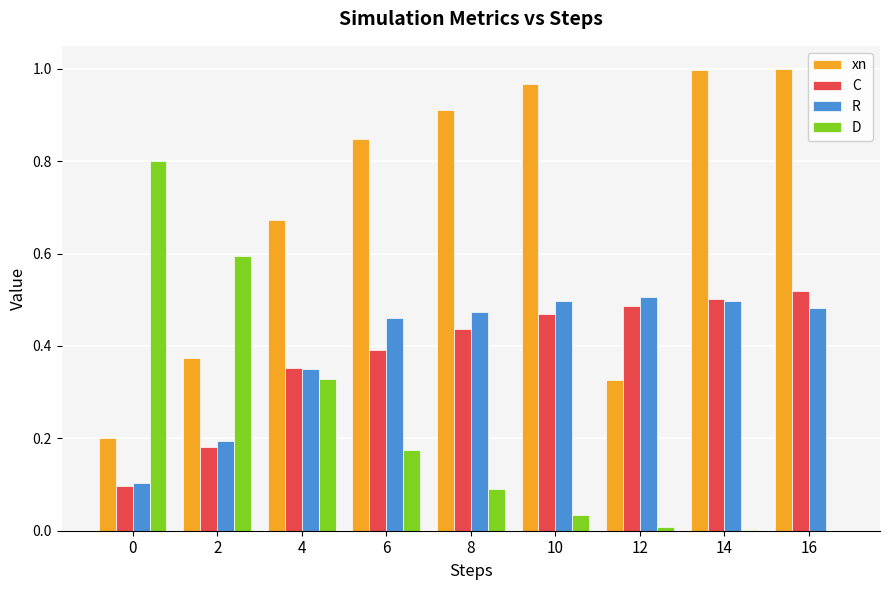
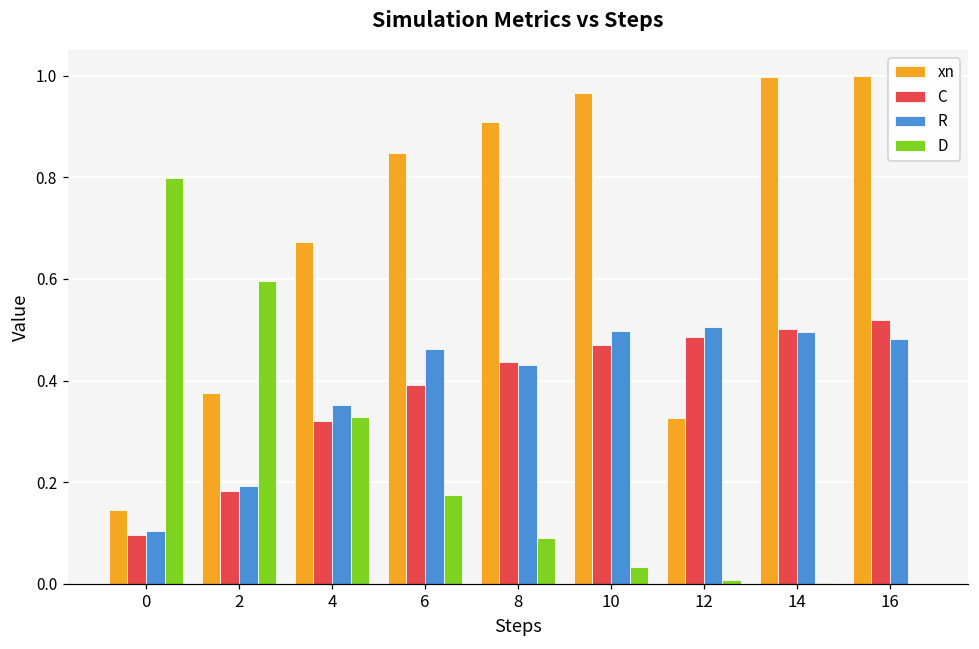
xn, 0: 0.20 -> 0.15
C, 4: 0.35 -> 0.32
R, 8: 0.47 -> 0.43
